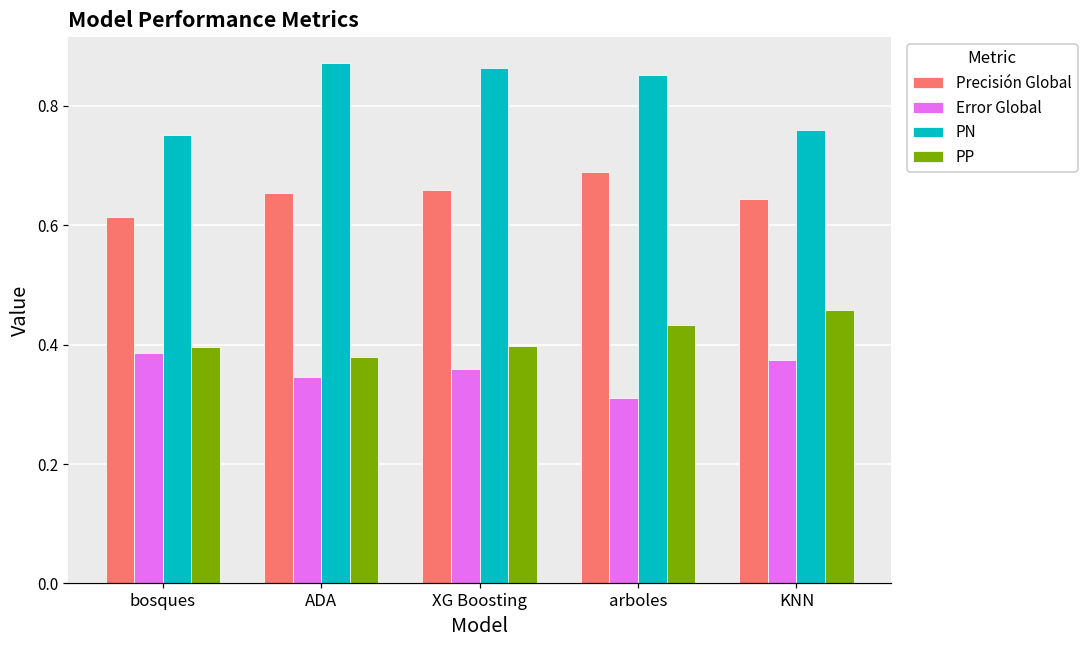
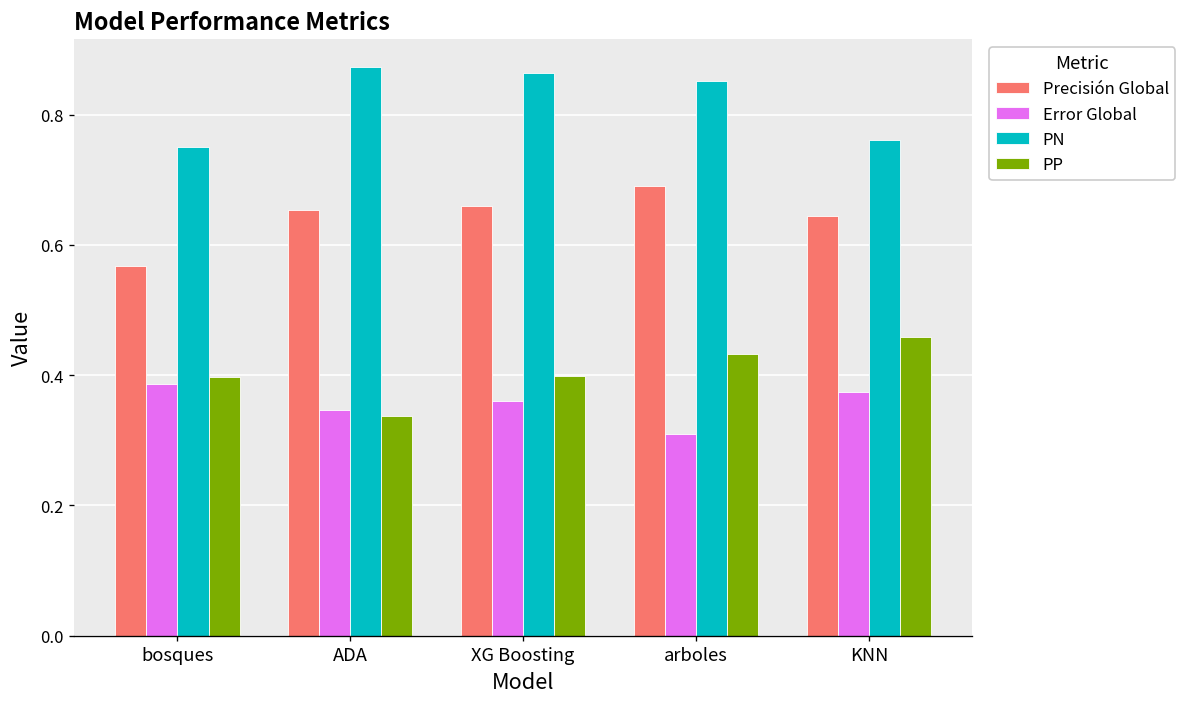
Precisión Global, bosques: 0.61 -> 0.57
PP, ADA: 0.38 -> 0.34
